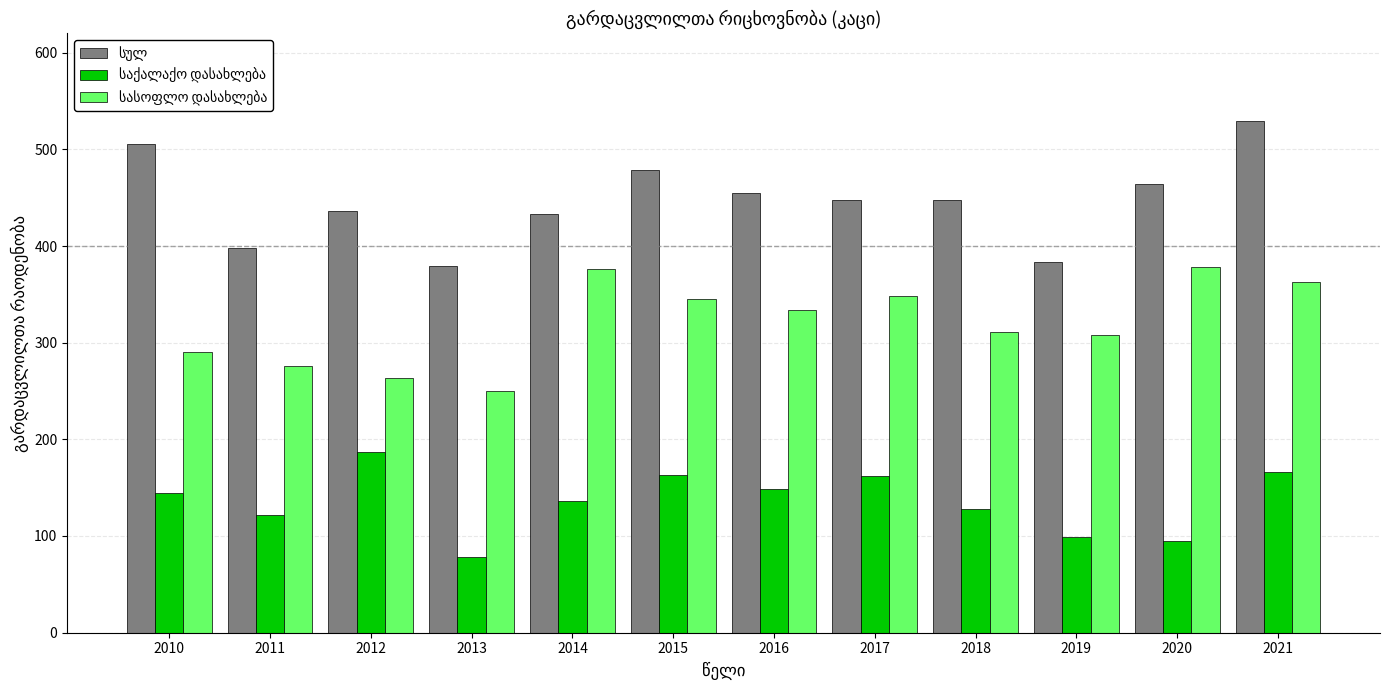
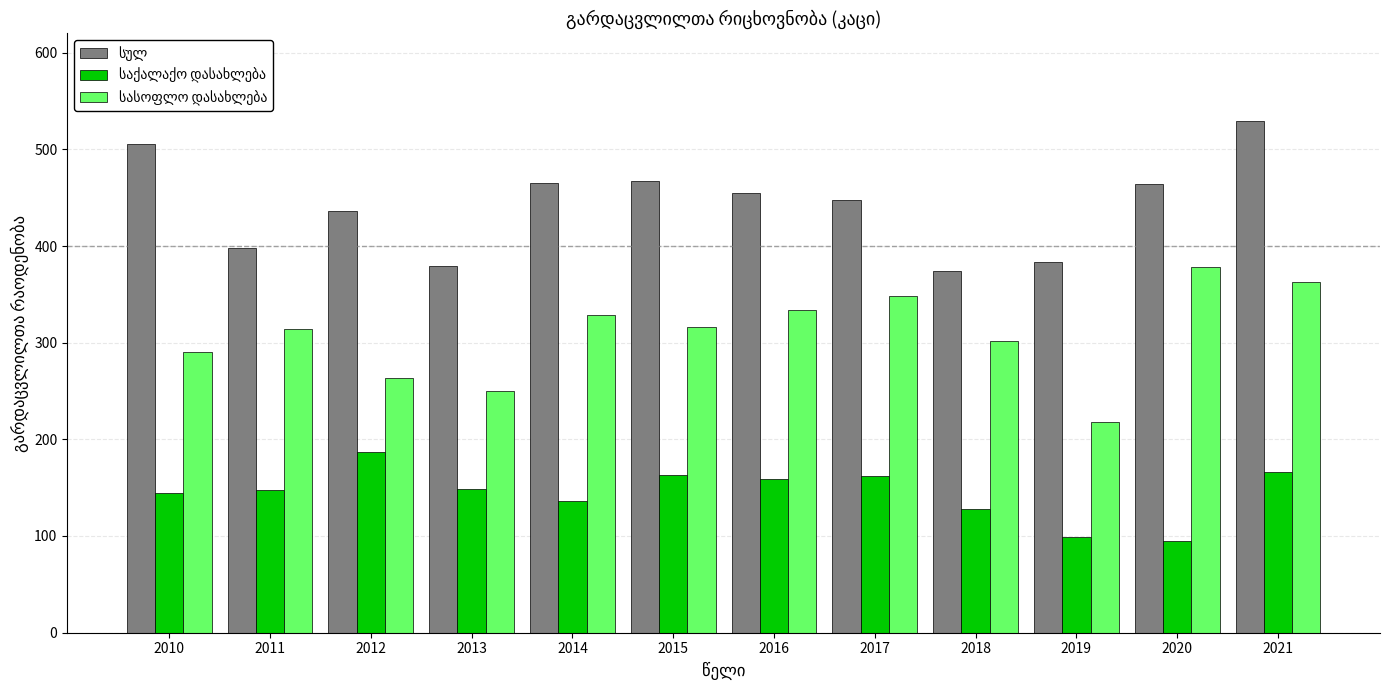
საქალაქო დასახლება, 2011: 120 -> 150
სასოფლო დასახლება, 2011: 280 -> 310
საქალაქო დასახლება, 2013: 80 -> 150
სულ, 2014: 430 -> 470
სასოფლო დასახლება, 2014: 380 -> 330
სულ, 2015: 480 -> 470
სასოფლო დასახლება, 2015: 350 -> 320
საქალაქო დასახლება, 2016: 150 -> 160
სულ, 2018: 450 -> 370
სასოფლო დასახლება, 2018: 310 -> 300
სასოფლო დასახლება, 2019: 310 -> 220
